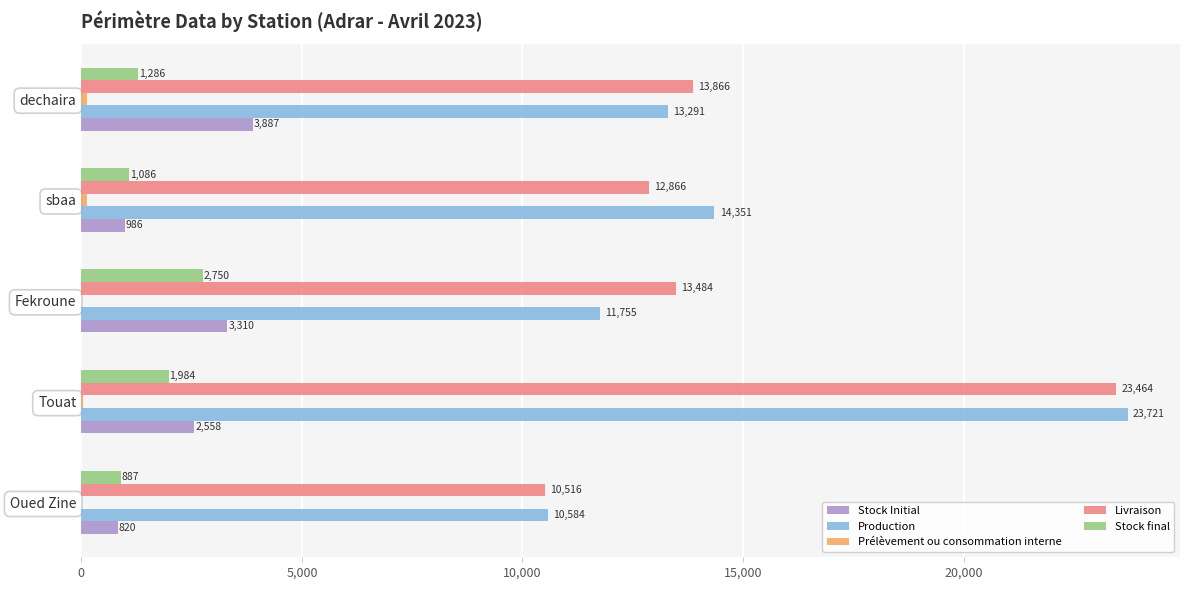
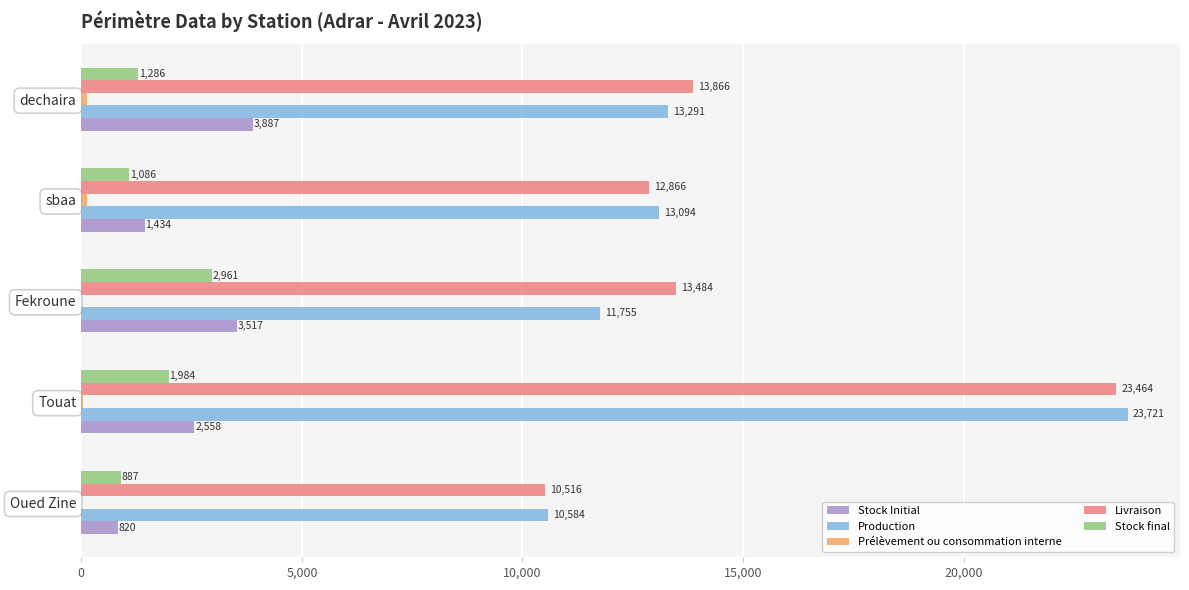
Production, sbaa: 14,351 -> 13,094
Stock Initial, sbaa: 986 -> 1,434
Stock final, Fekroune: 2,750 -> 2,961
Stock Initial, Fekroune: 3,310 -> 3,517
